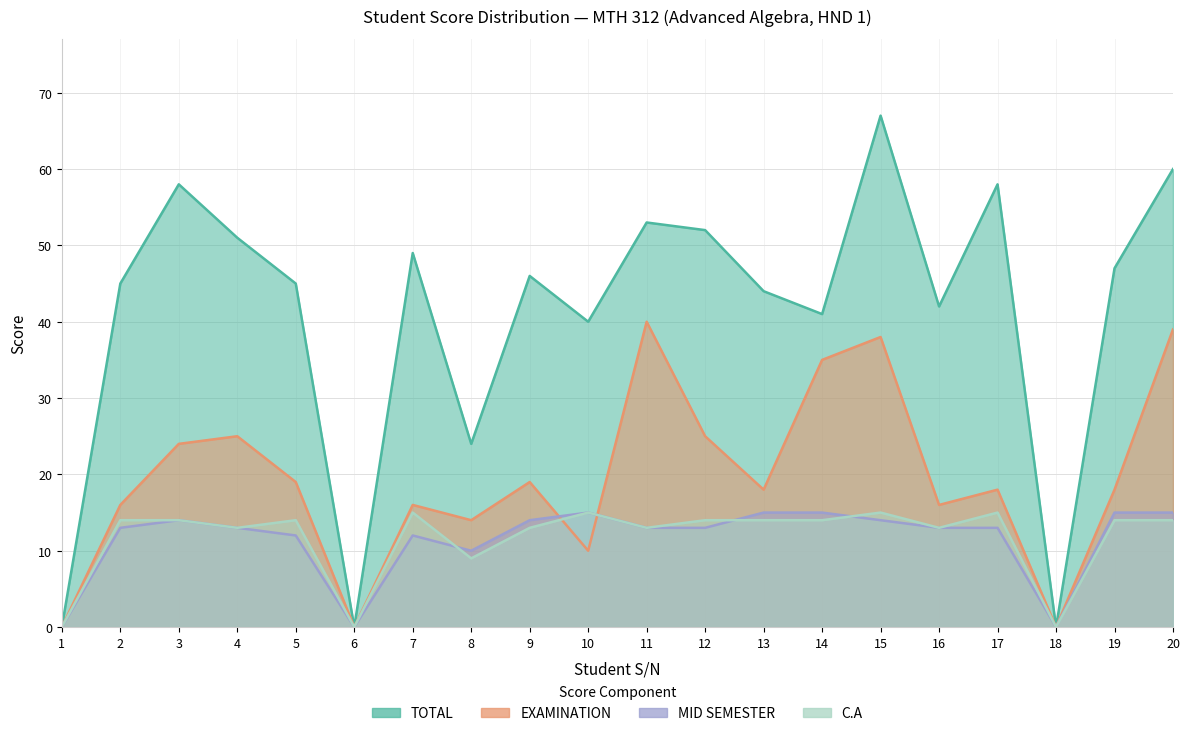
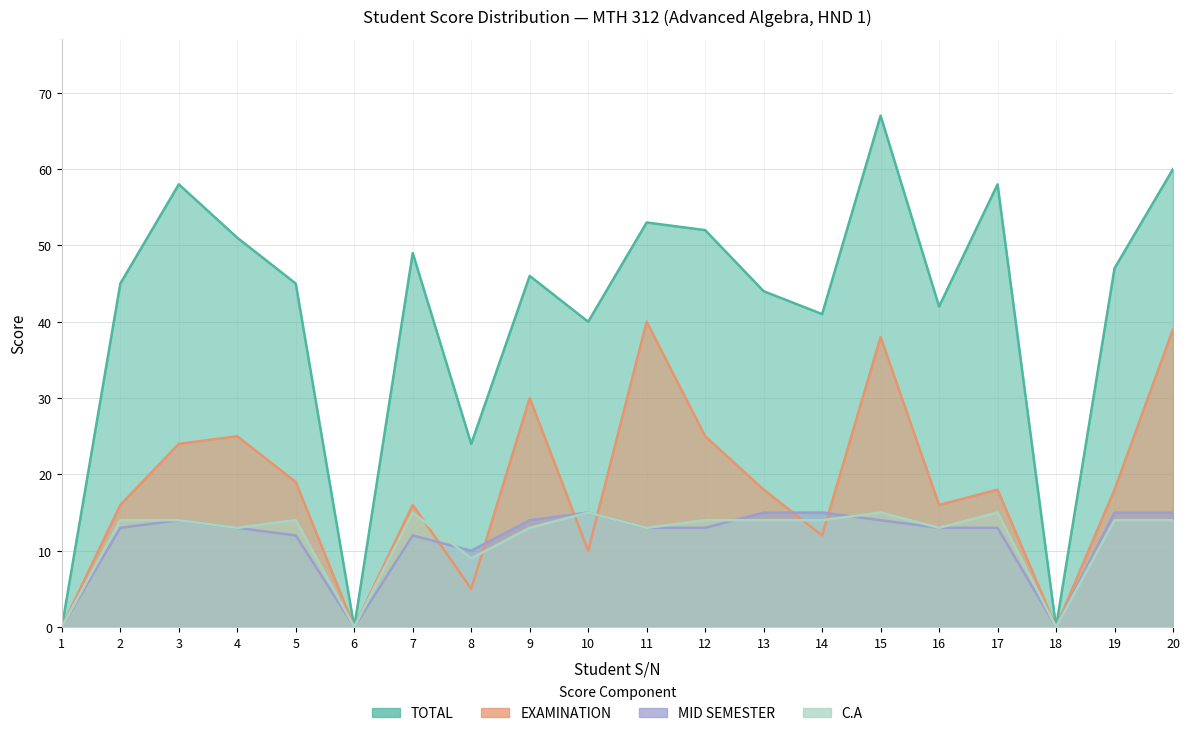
EXAMINATION, 8: 14 -> 5
EXAMINATION, 9: 19 -> 30
EXAMINATION, 14: 35 -> 12
